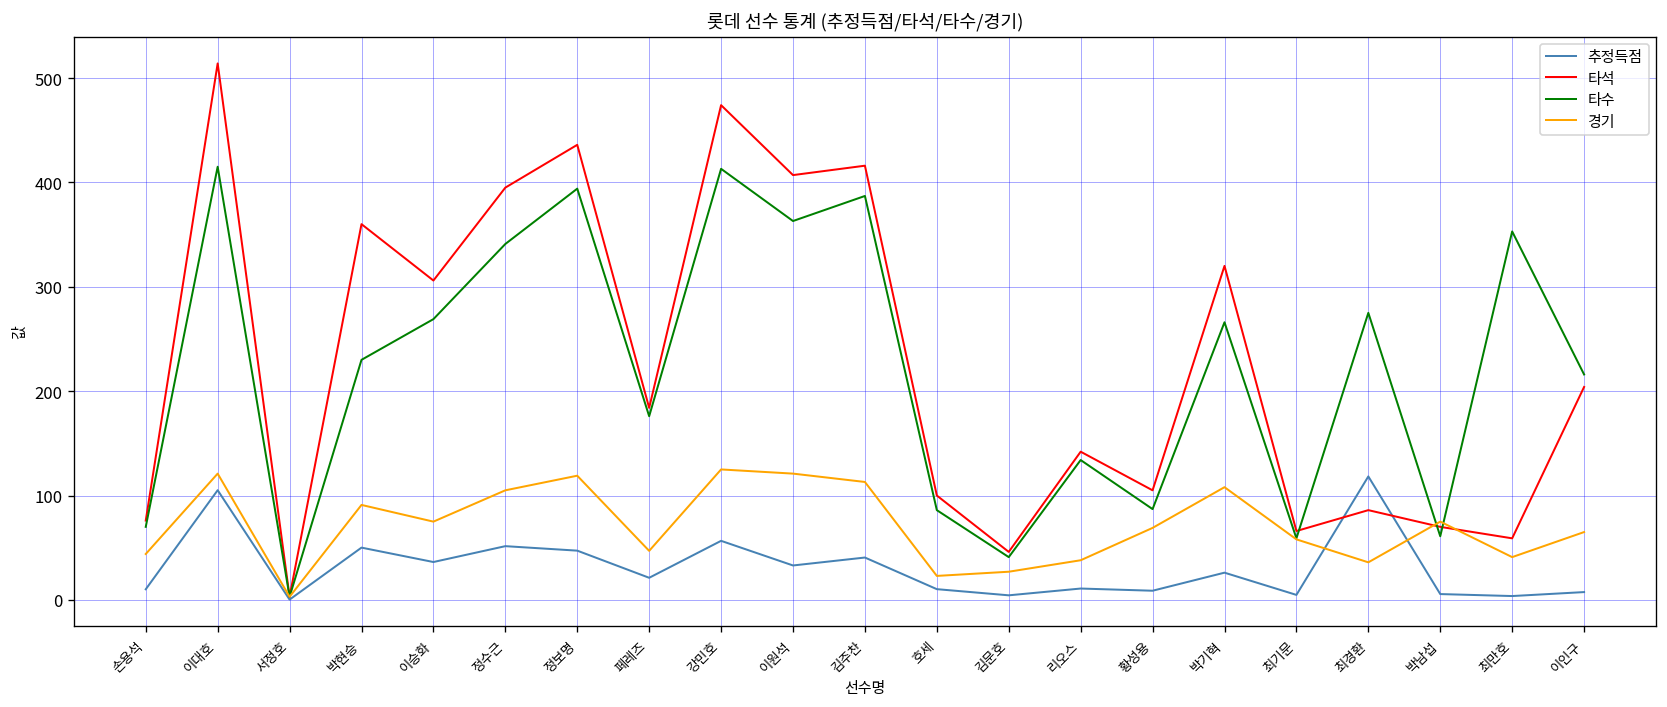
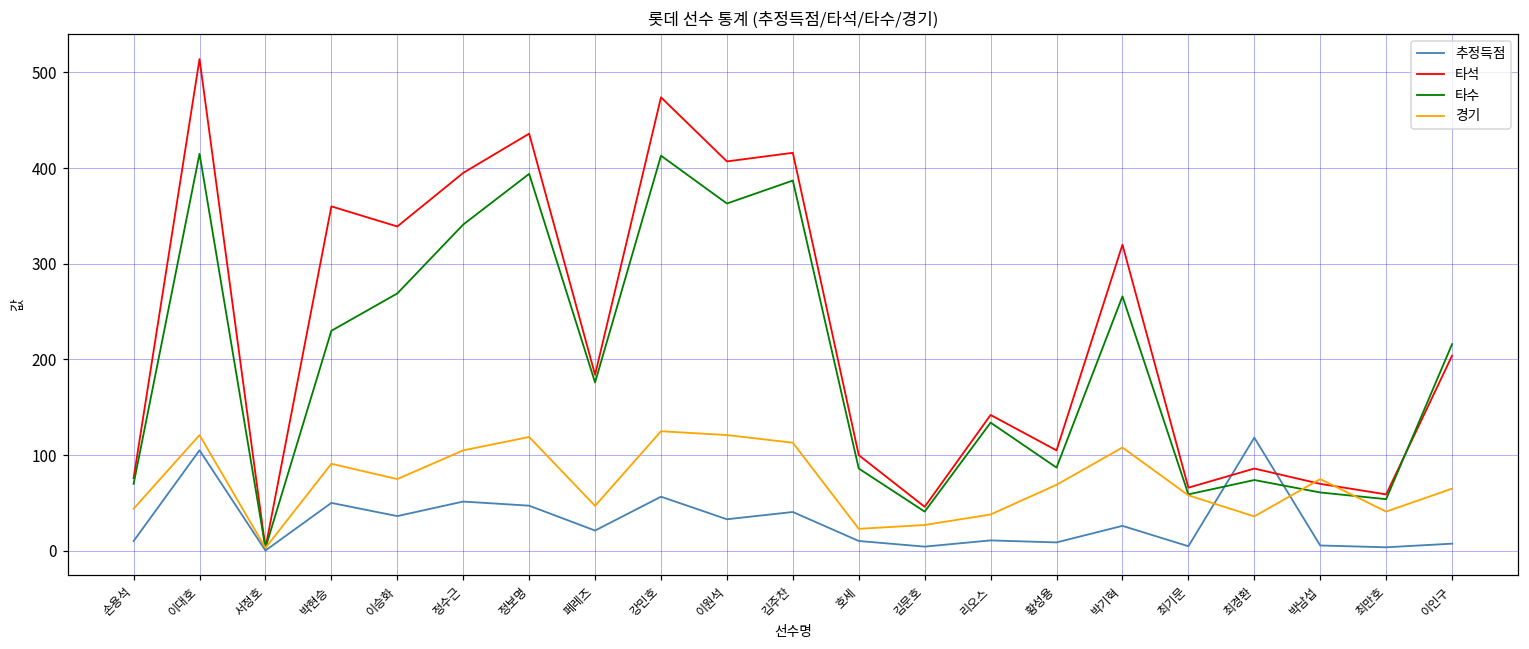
타석, 이승화: 310 -> 340
타수, 최경환: 280 -> 70
타수, 최만호: 350 -> 50
